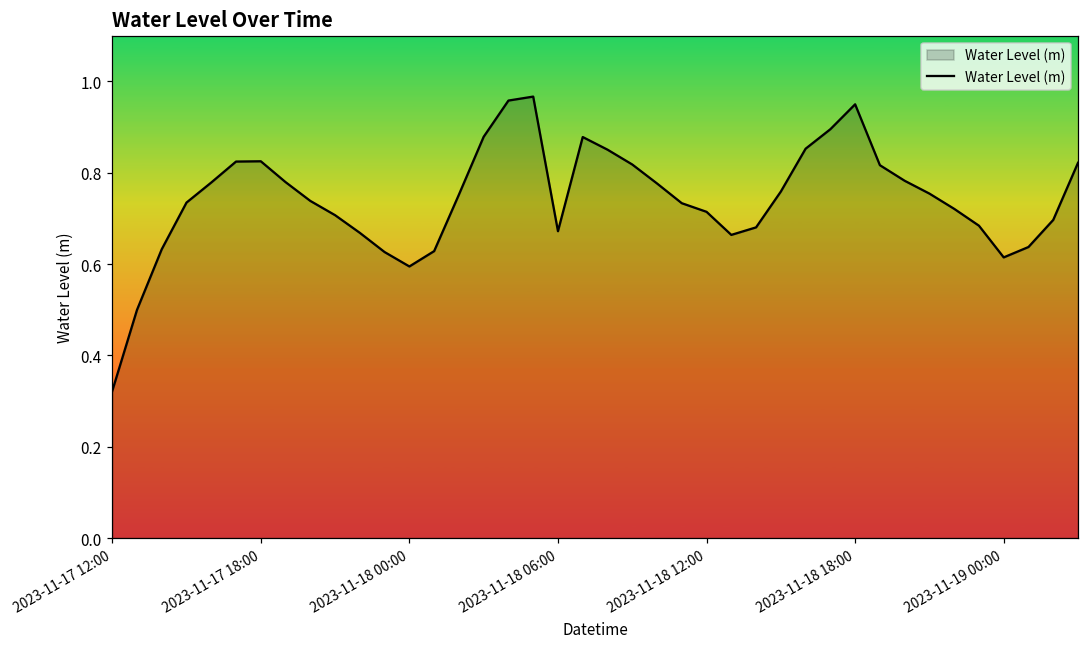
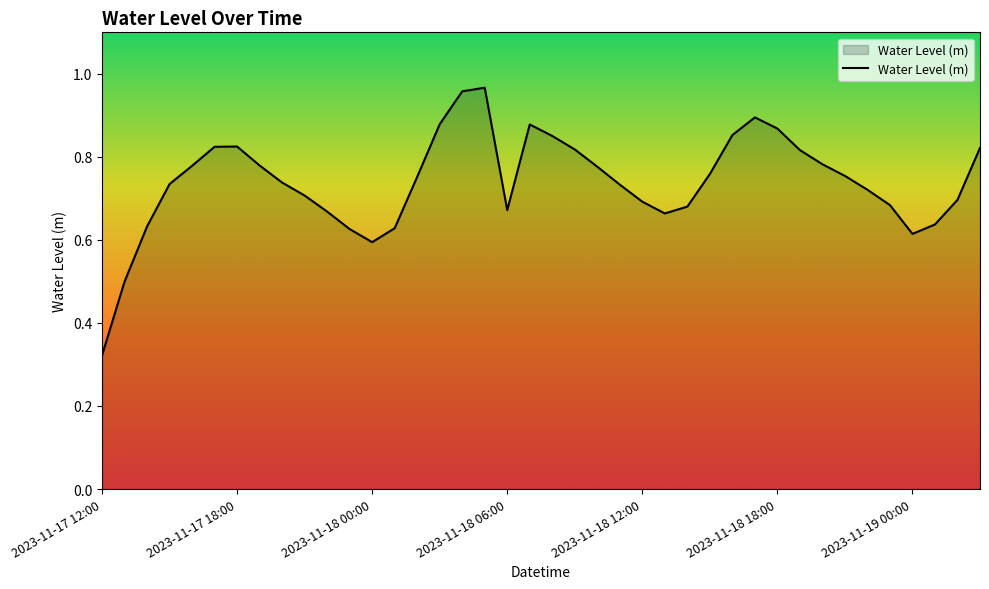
2023-11-18 12:00: 0.71 -> 0.69
2023-11-18 18:00: 0.95 -> 0.87
